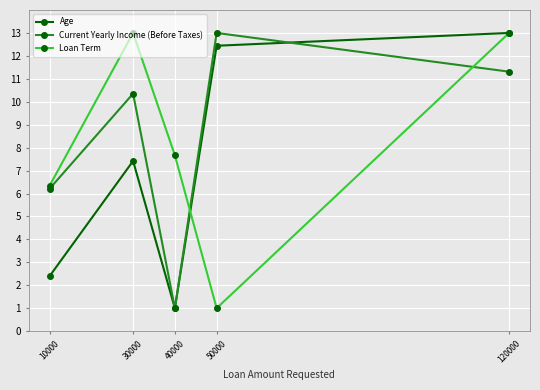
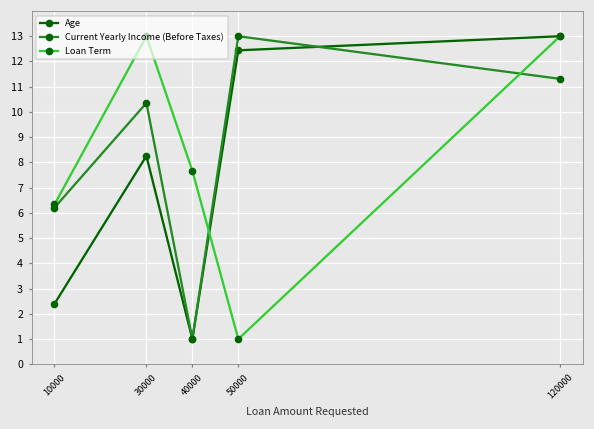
Age, 30000: 7.4 -> 8.3
